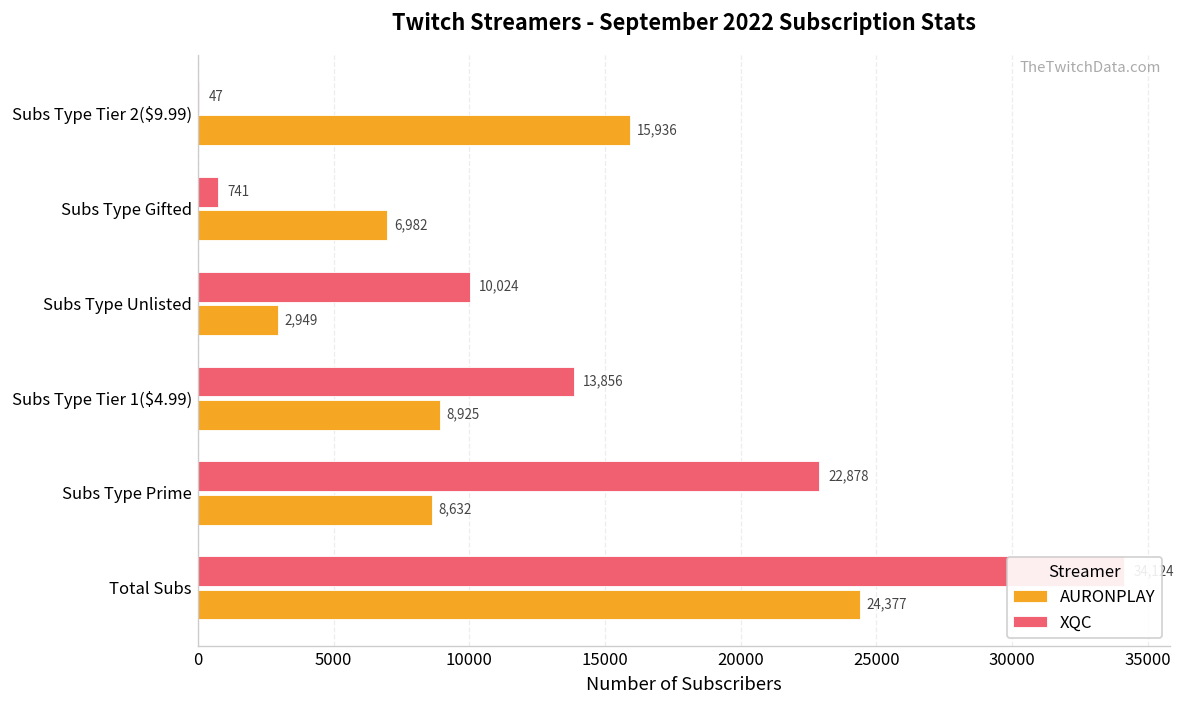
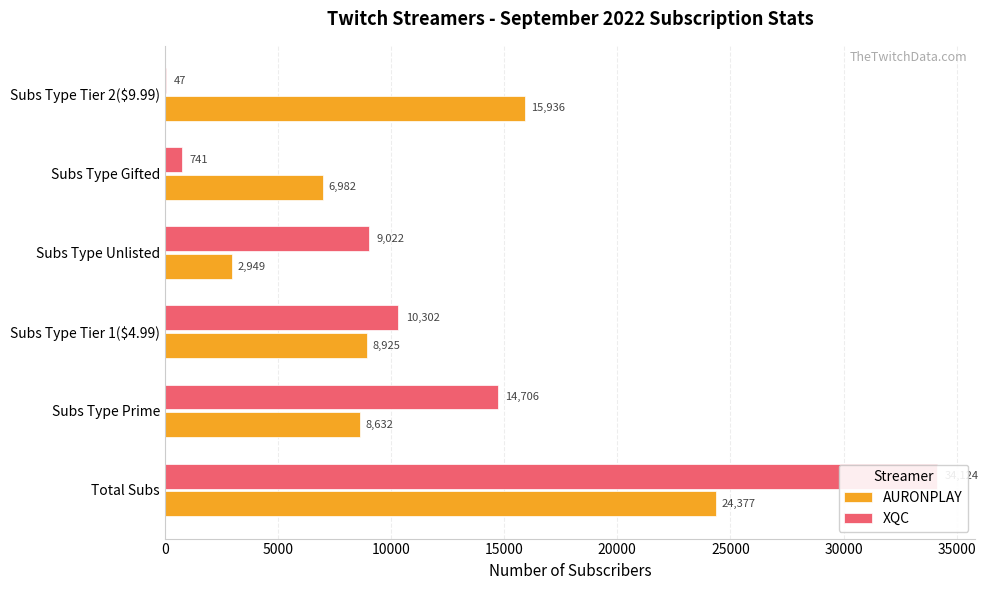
XQC, Subs Type Unlisted: 10,024 -> 9,022
XQC, Subs Type Tier 1($4.99): 13,856 -> 10,302
XQC, Subs Type Prime: 22,878 -> 14,706
